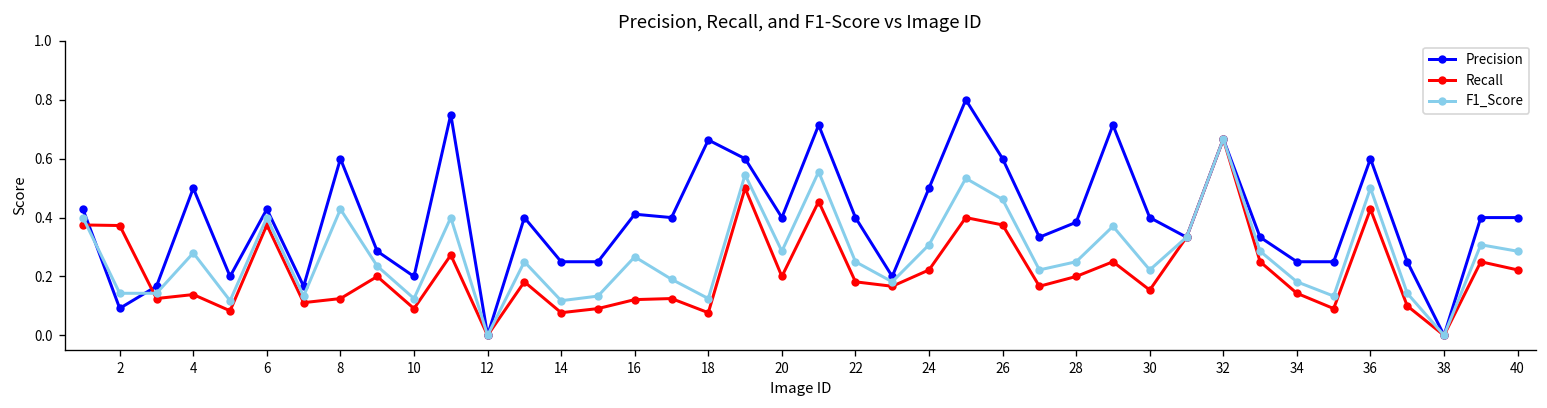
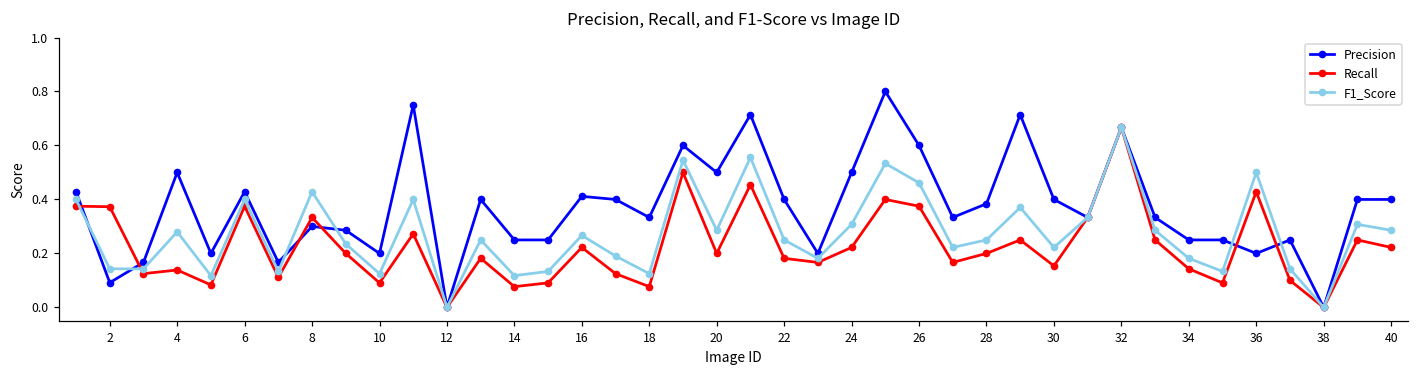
Precision, 8: 0.6 -> 0.3
Recall, 8: 0.12 -> 0.33
Recall, 16: 0.12 -> 0.22
Precision, 18: 0.66 -> 0.33
Precision, 20: 0.4 -> 0.5
Precision, 36: 0.6 -> 0.2
